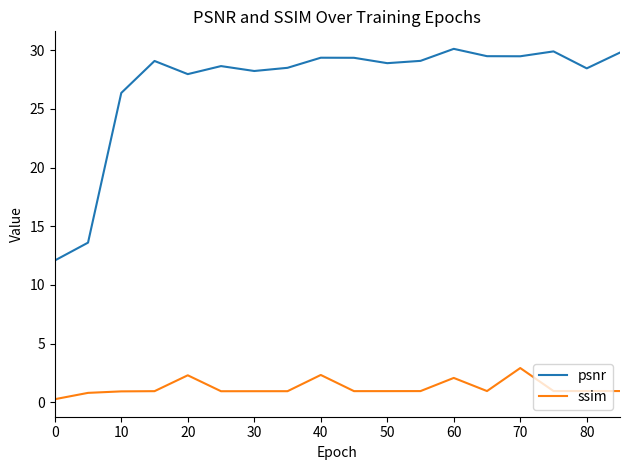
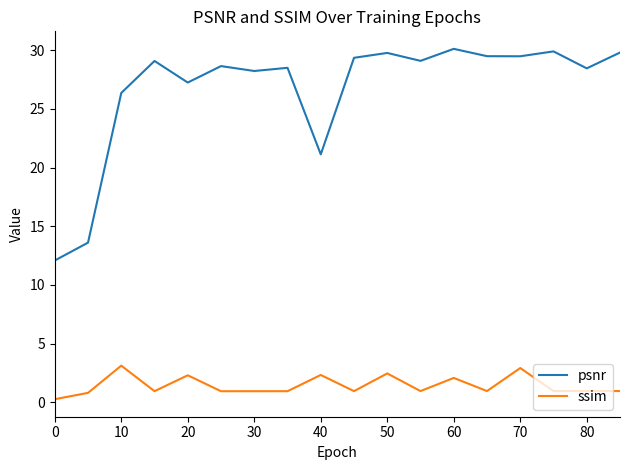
ssim, 10: 0.9 -> 3.1
psnr, 20: 28.0 -> 27.3
psnr, 40: 29.4 -> 21.1
psnr, 50: 28.9 -> 29.8
ssim, 50: 0.9 -> 2.5
